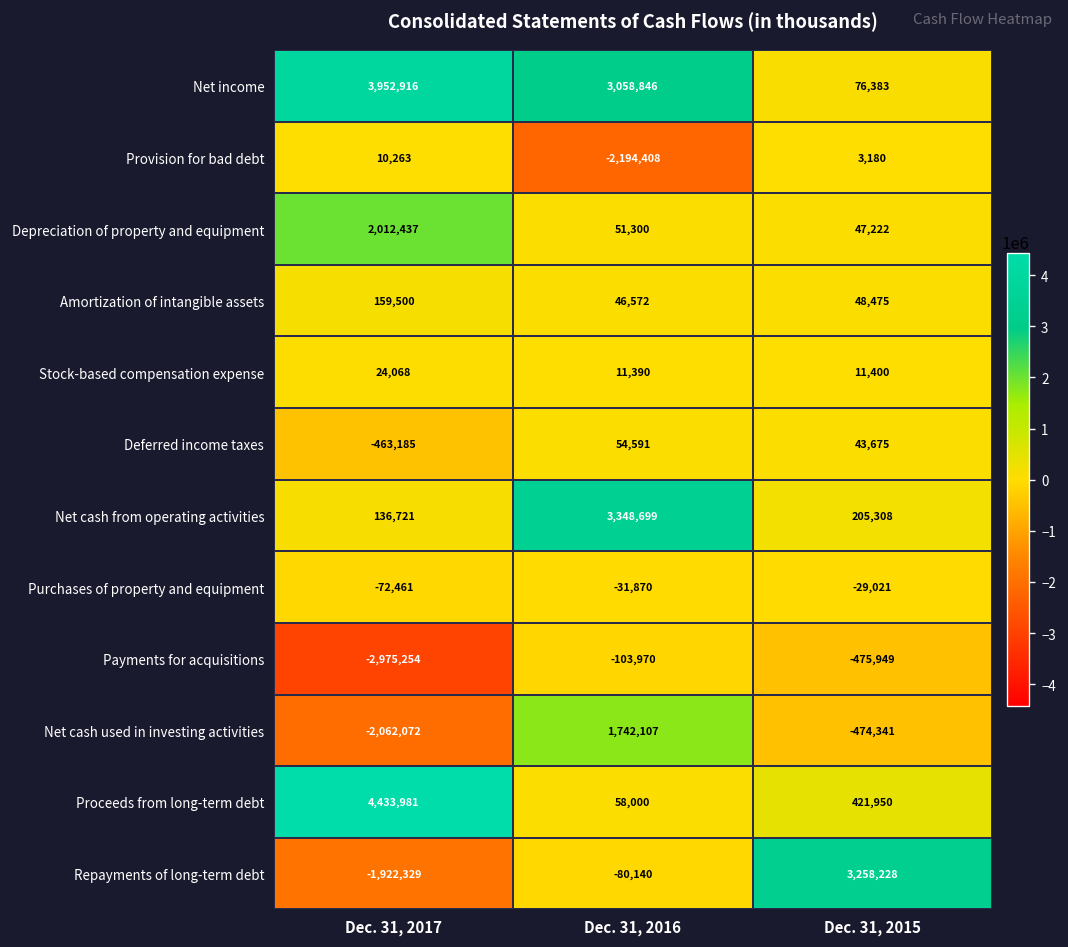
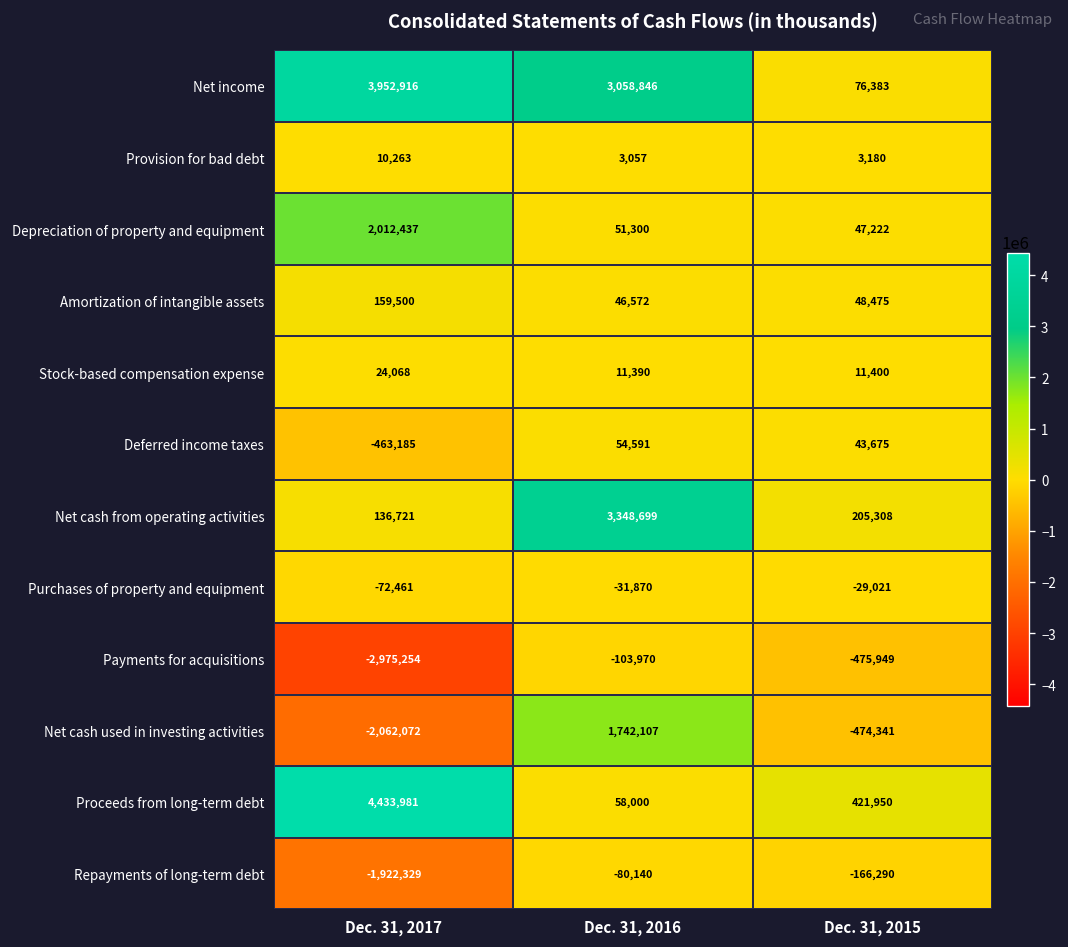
Provision for bad debt, Dec. 31, 2016: -2,194,408 -> 3,057
Repayments of long-term debt, Dec. 31, 2015: 3,258,228 -> -166,290
